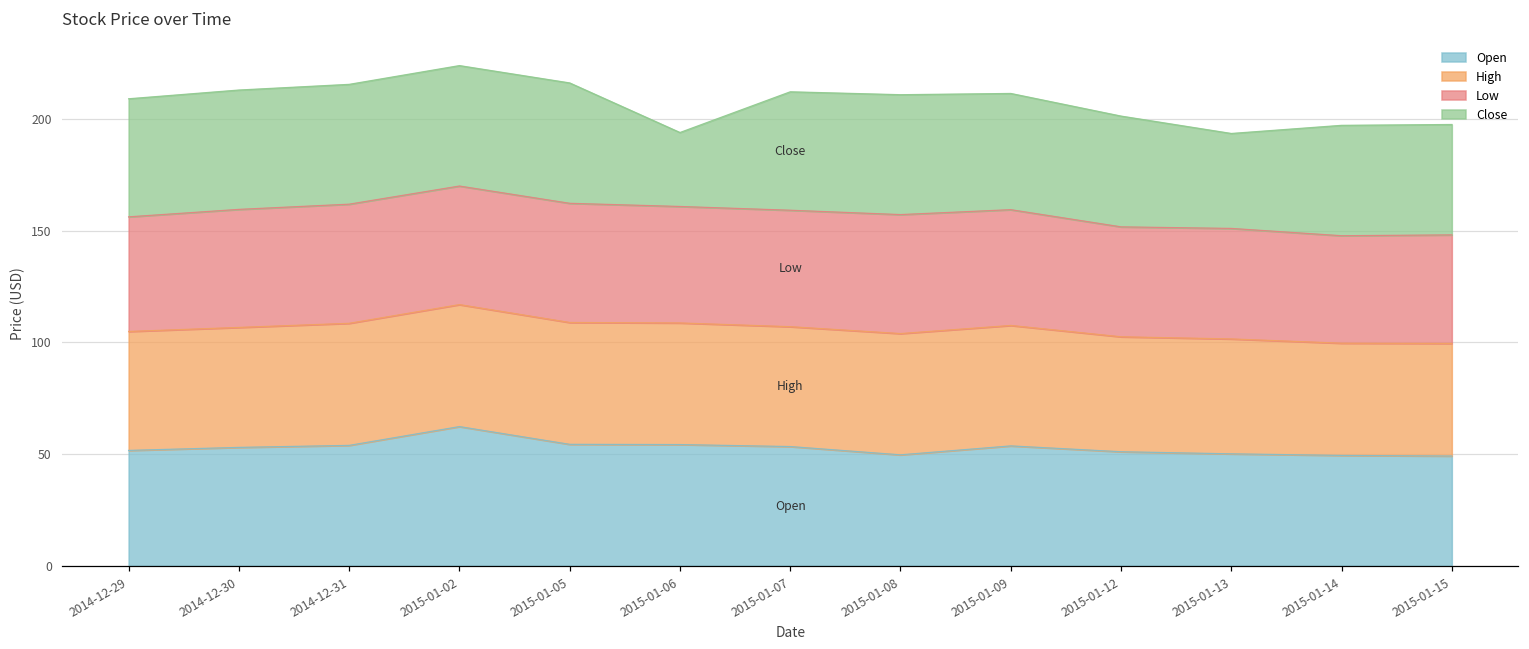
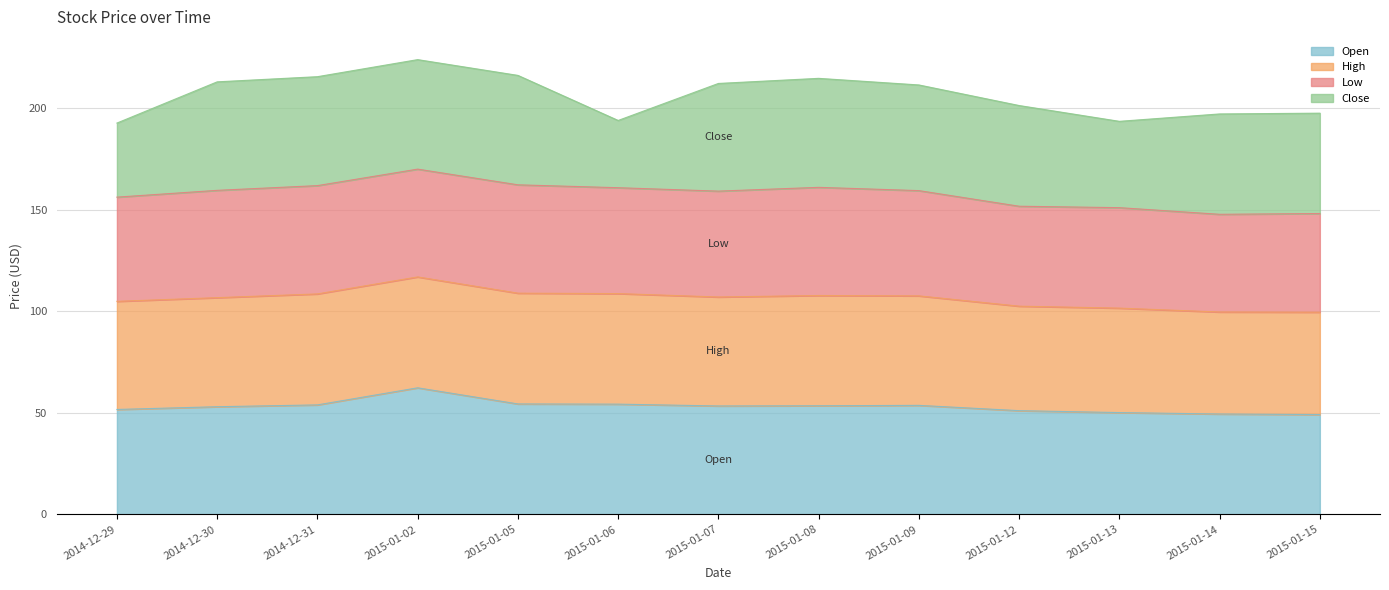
Close, 2014-12-29: 53 -> 36
Open, 2015-01-08: 50 -> 53
